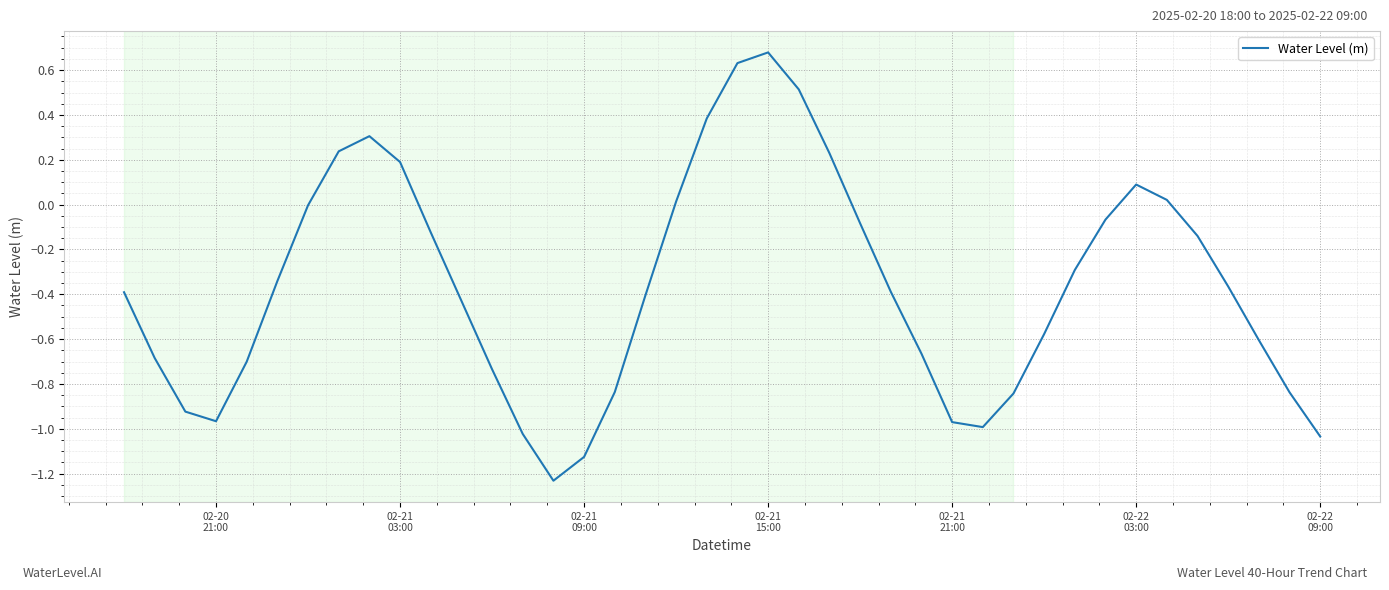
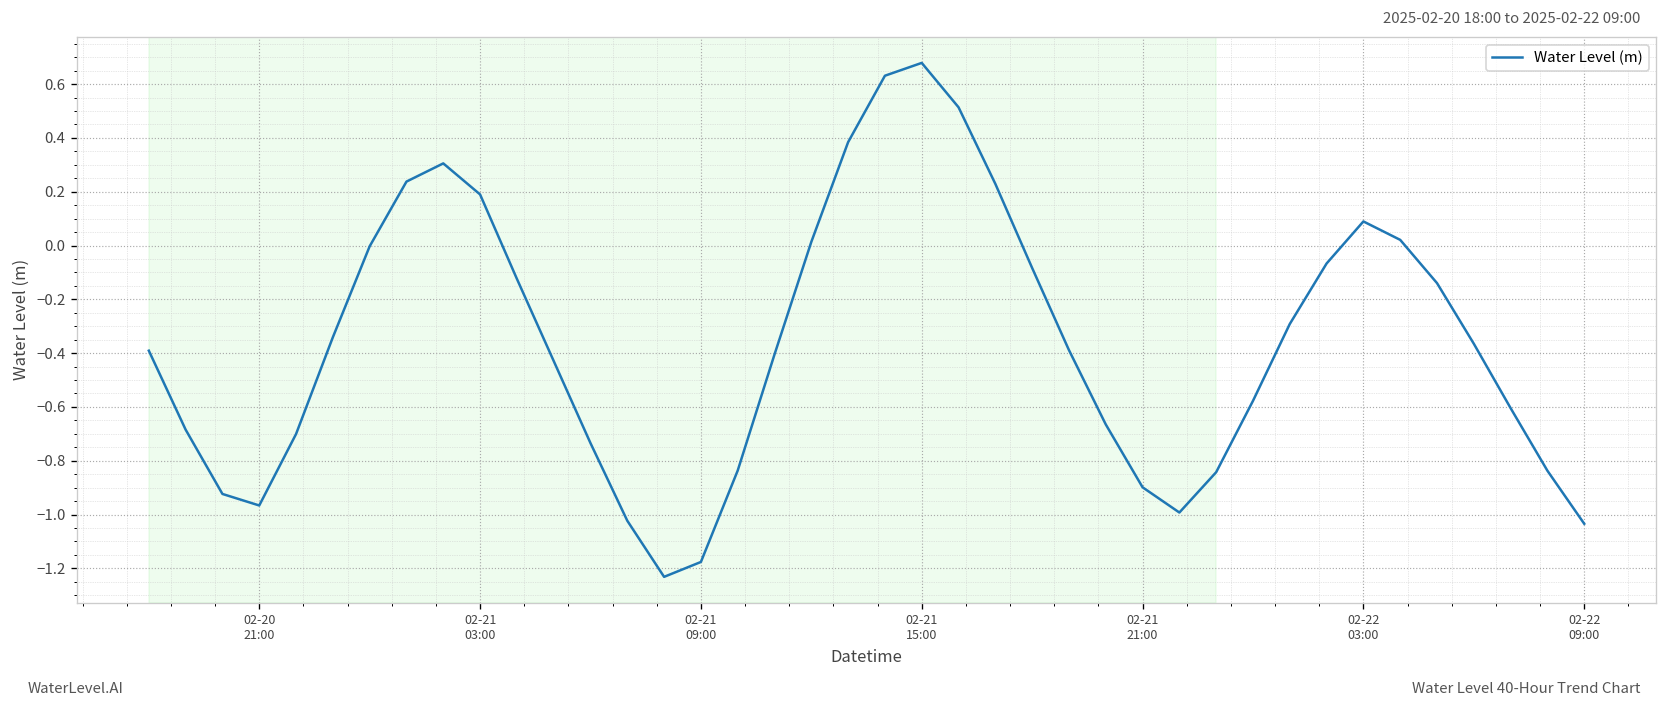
02-21 09:00: -1.13 -> -1.18
02-21 21:00: -0.97 -> -0.90
